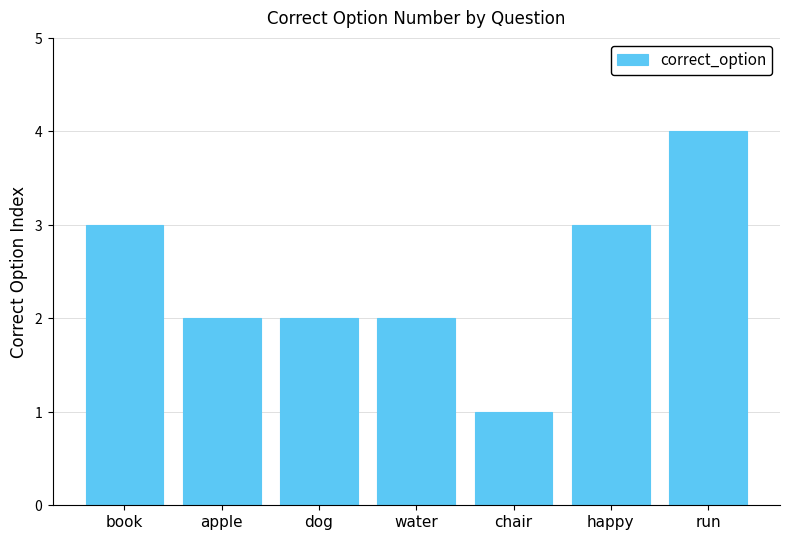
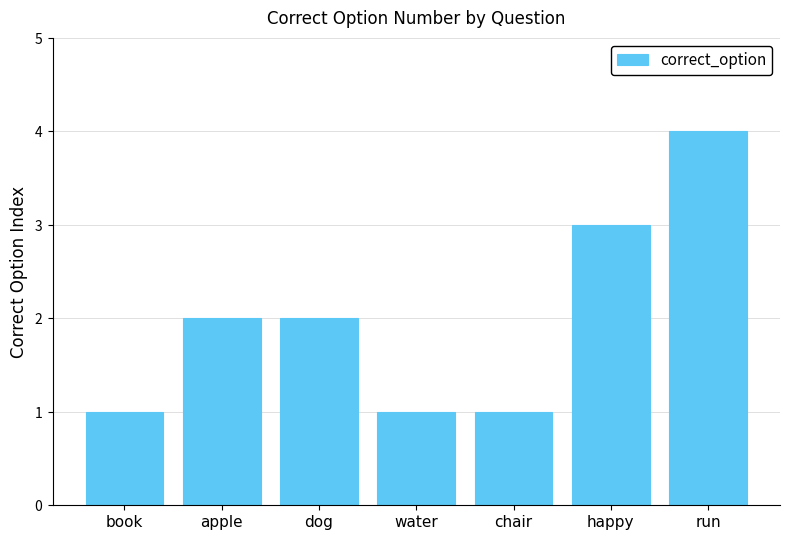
book: 3 -> 1
water: 2 -> 1
